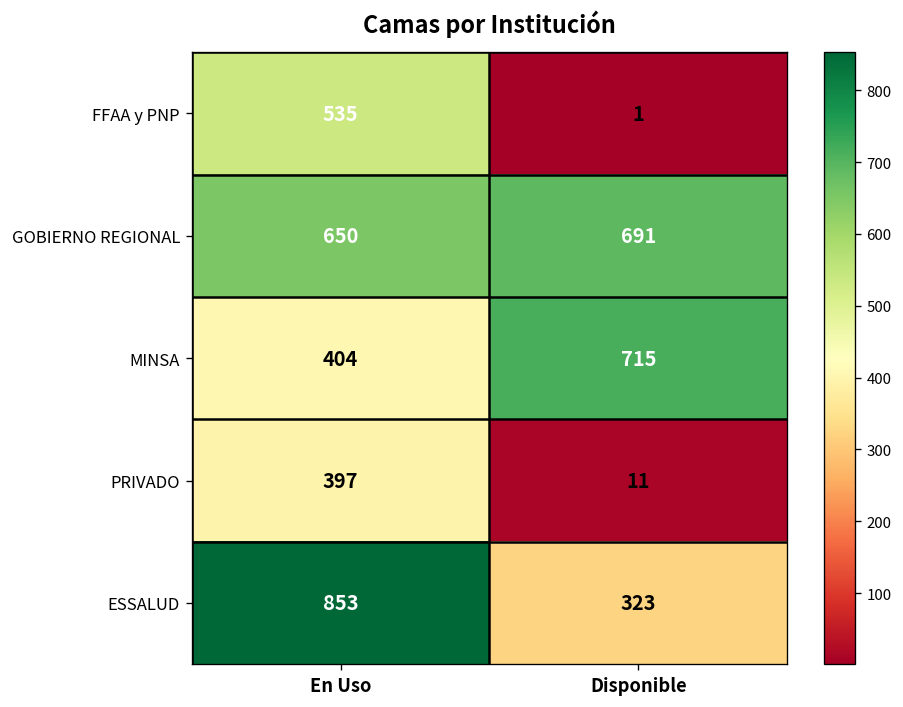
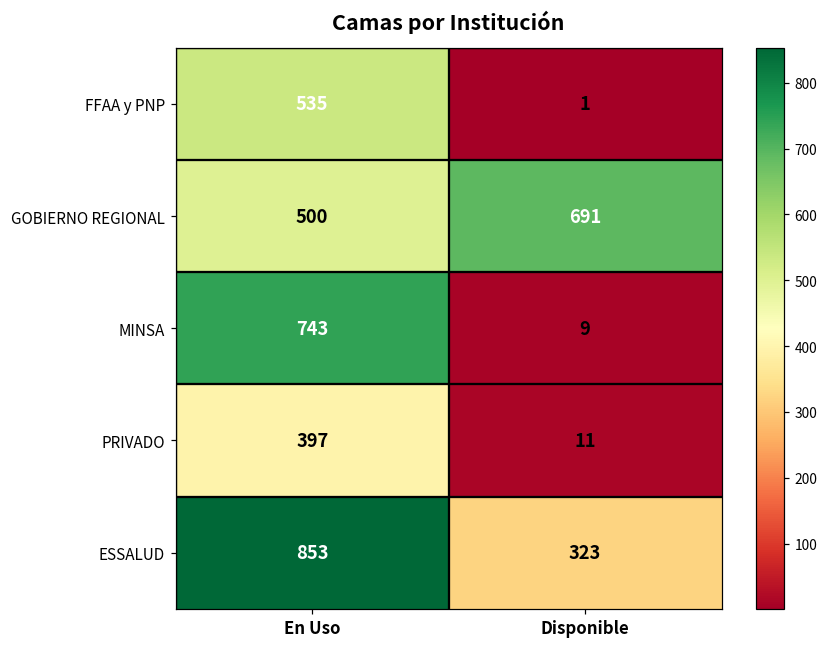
GOBIERNO REGIONAL, En Uso: 650 -> 500
MINSA, En Uso: 404 -> 743
MINSA, Disponible: 715 -> 9
